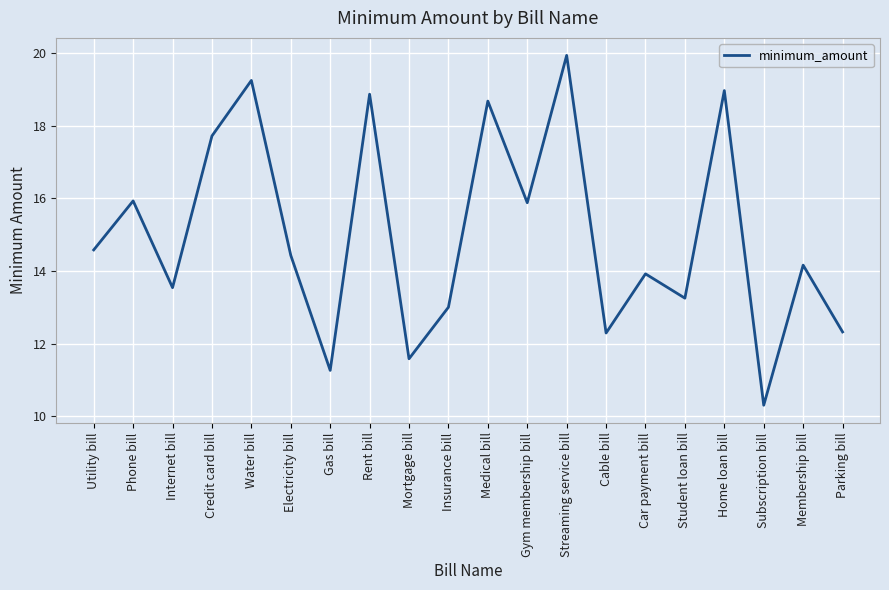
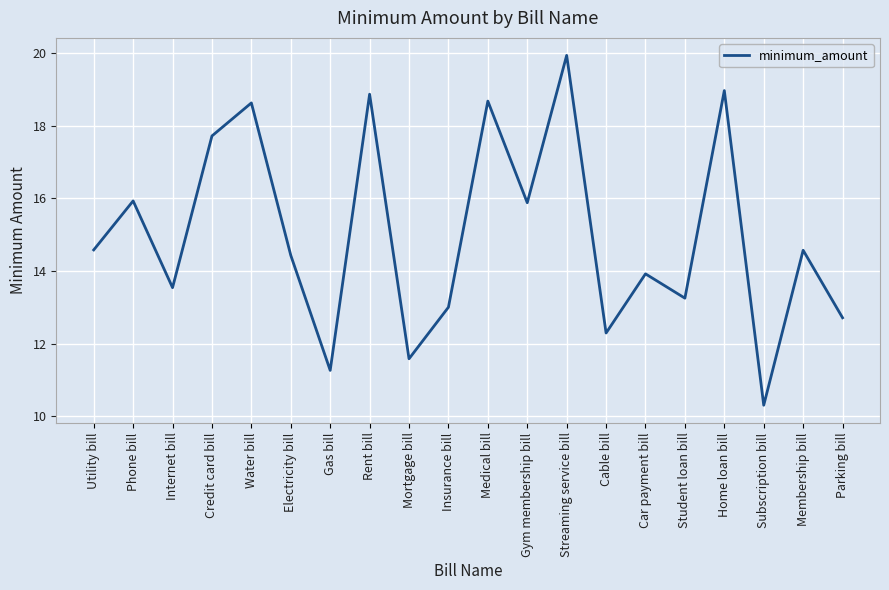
Water bill: 19.3 -> 18.6
Membership bill: 14.2 -> 14.6
Parking bill: 12.3 -> 12.7
